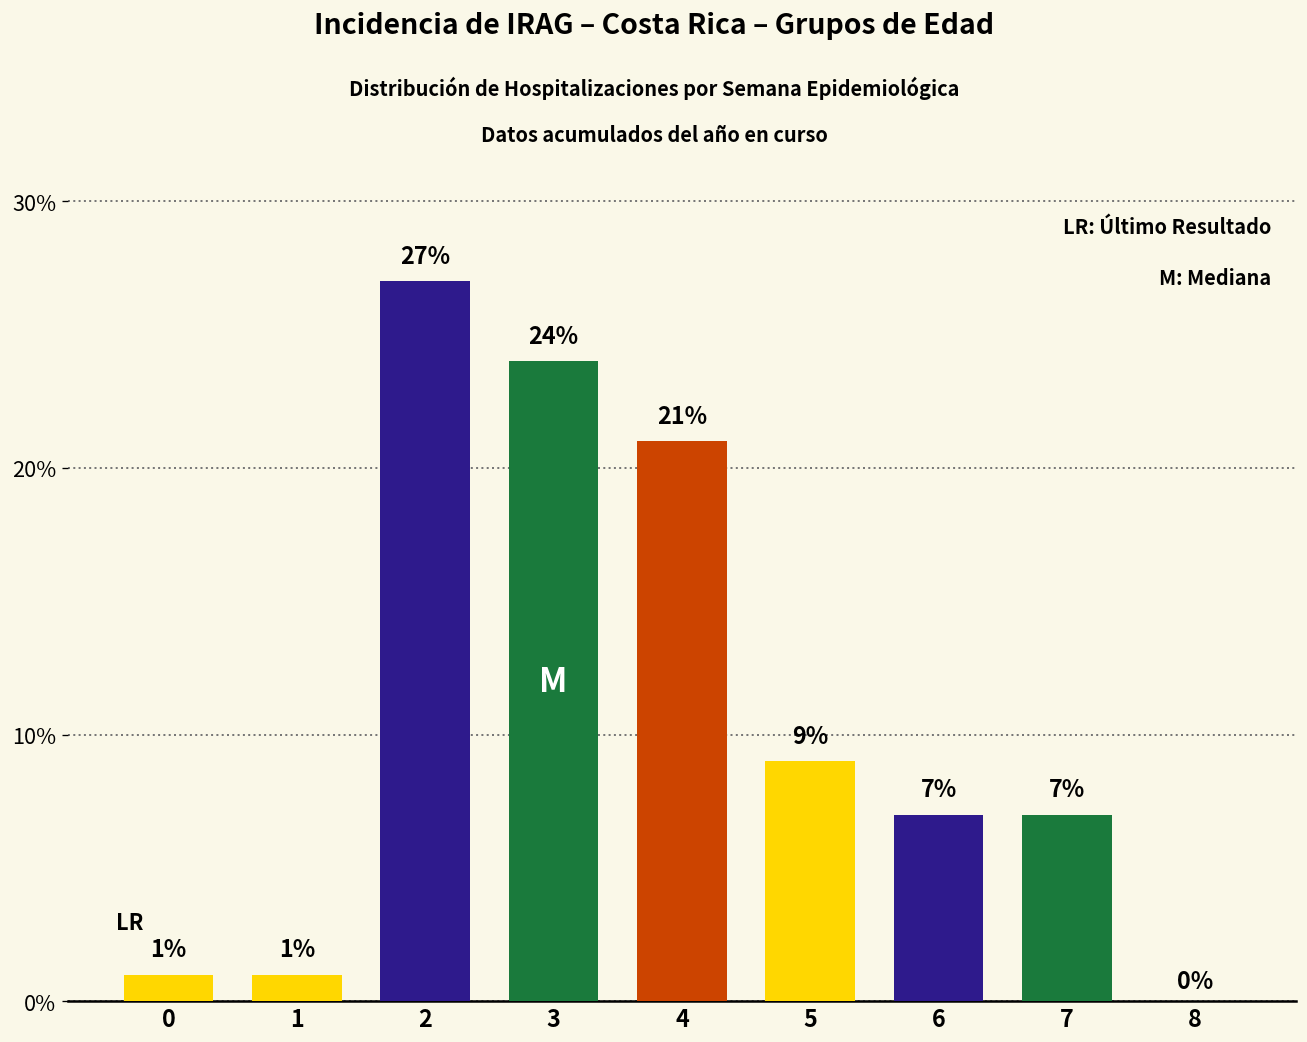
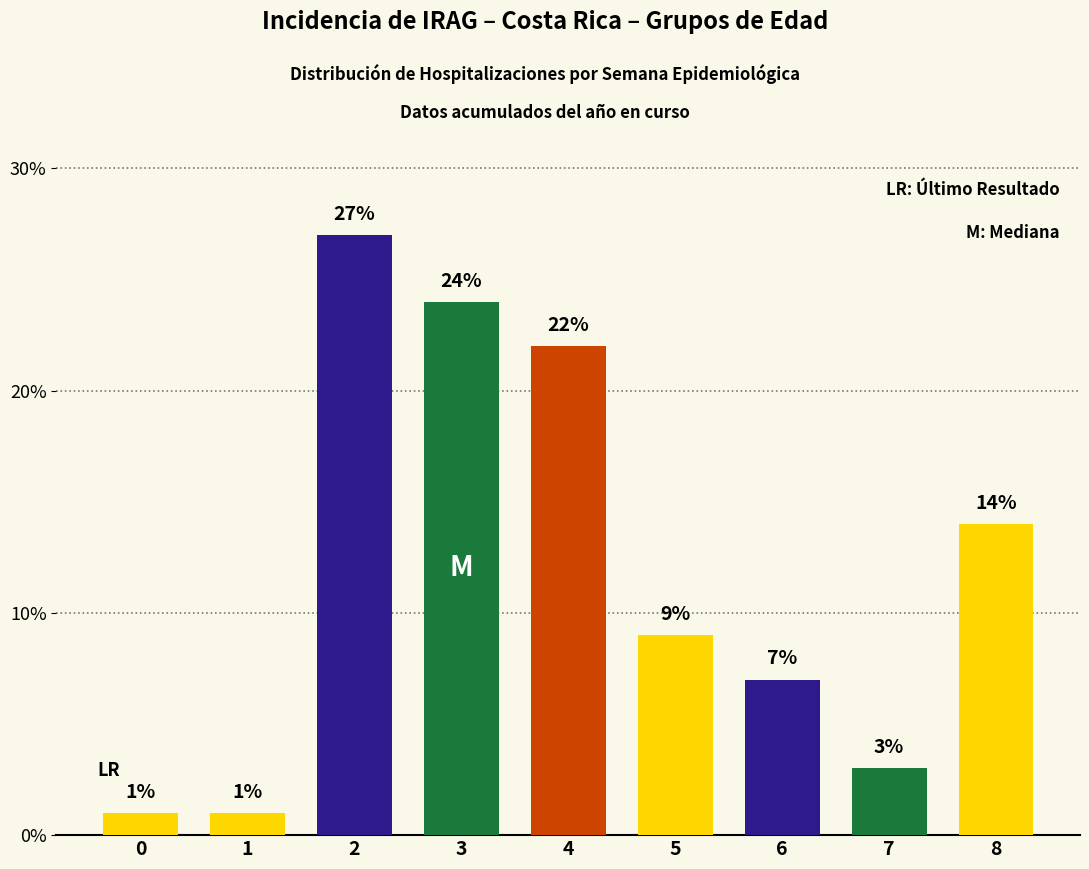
4: 21% -> 22%
7: 7% -> 3%
8: 0% -> 14%
